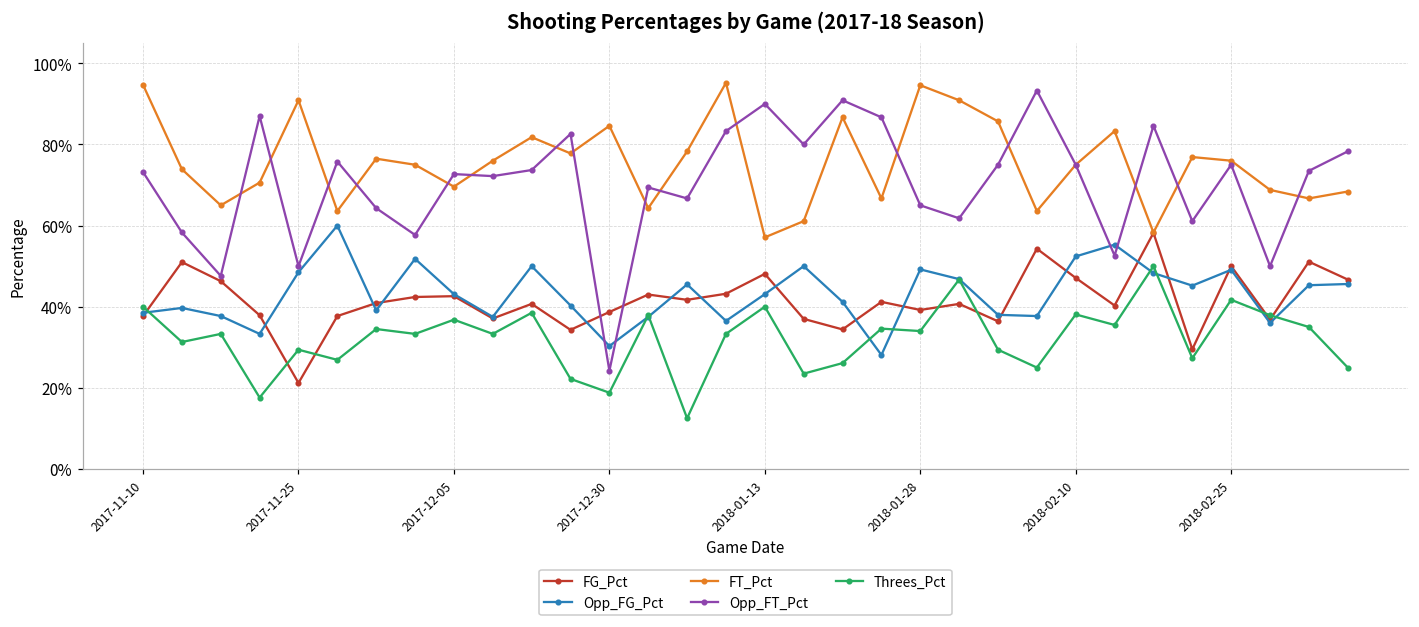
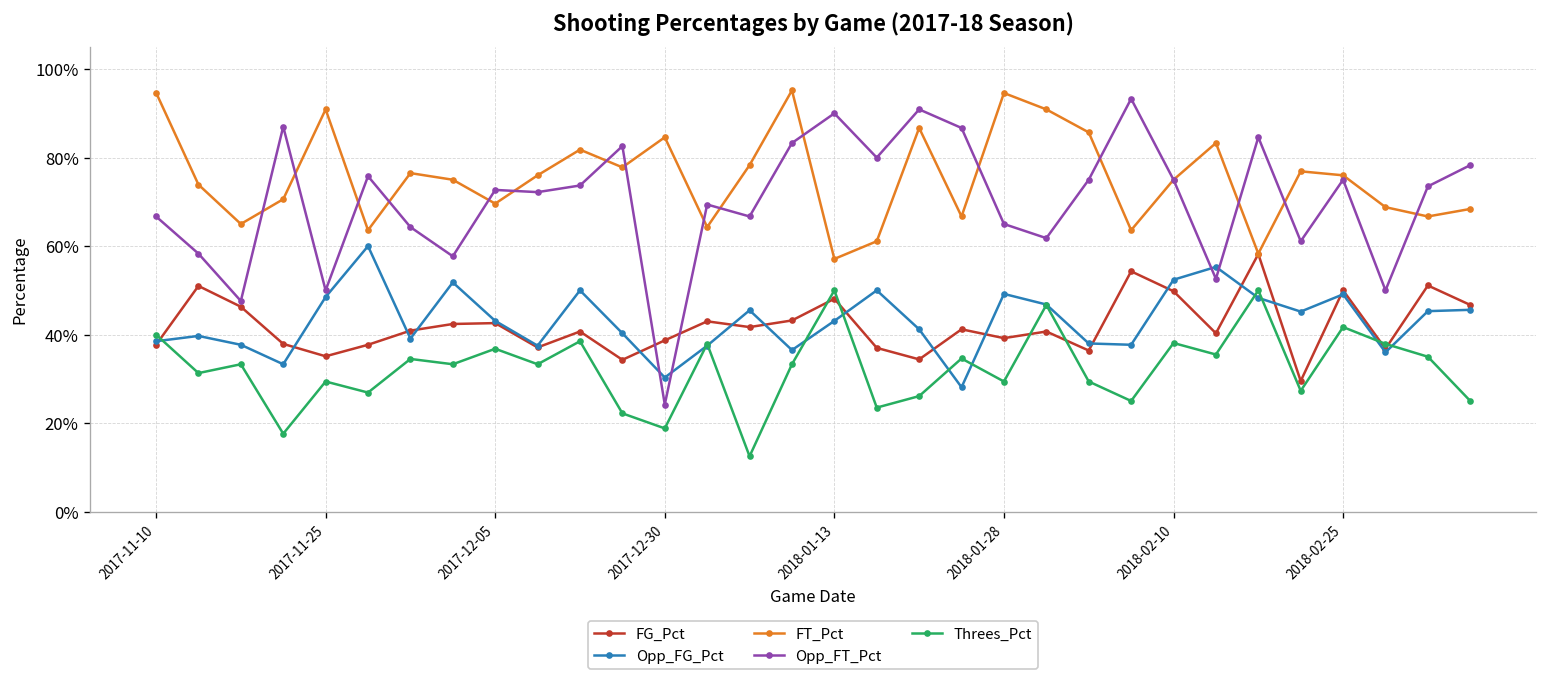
Opp_FT_Pct, 2017-11-10: 73% -> 67%
FG_Pct, 2017-11-25: 21% -> 35%
Threes_Pct, 2018-01-13: 40% -> 50%
Threes_Pct, 2018-01-28: 34% -> 29%
FG_Pct, 2018-02-10: 47% -> 50%
